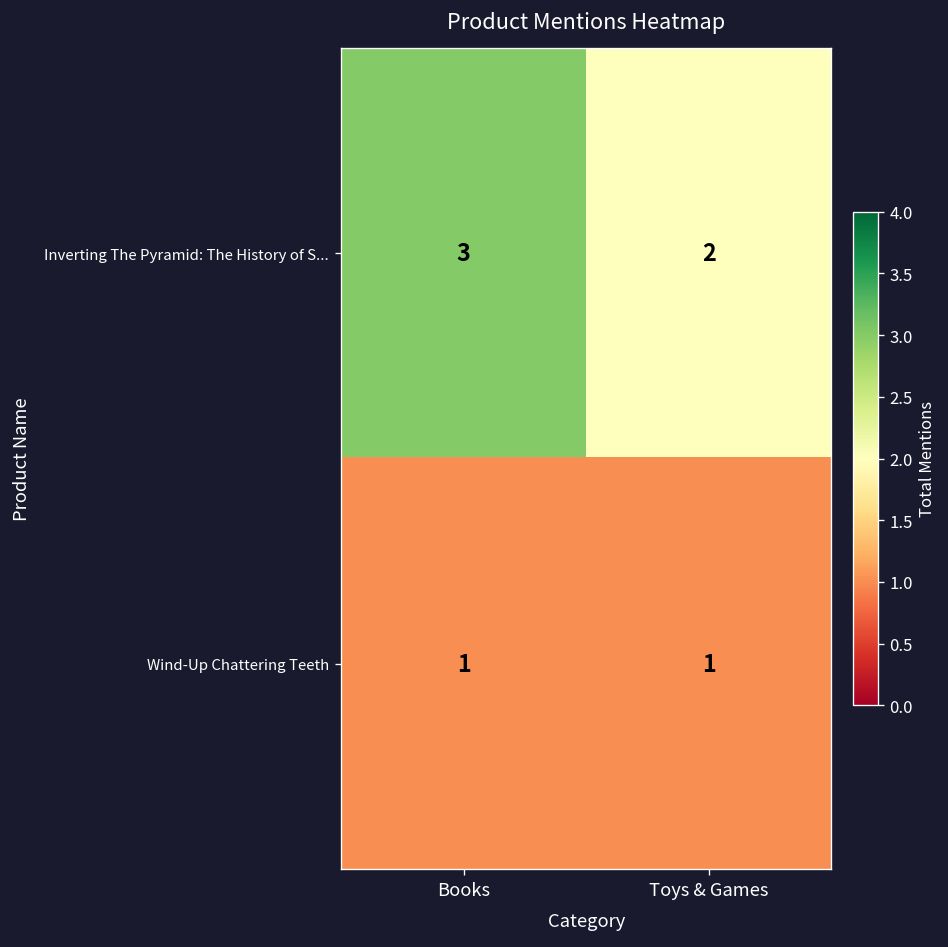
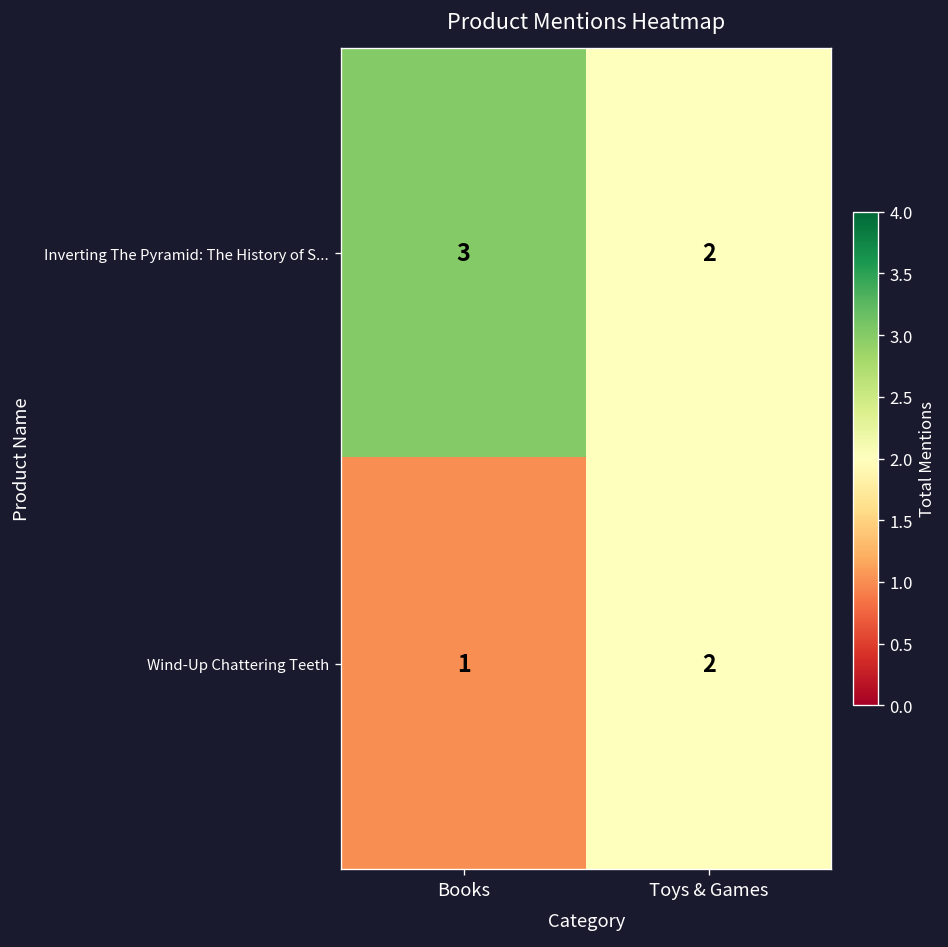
Wind-Up Chattering Teeth, Toys & Games: 1 -> 2
